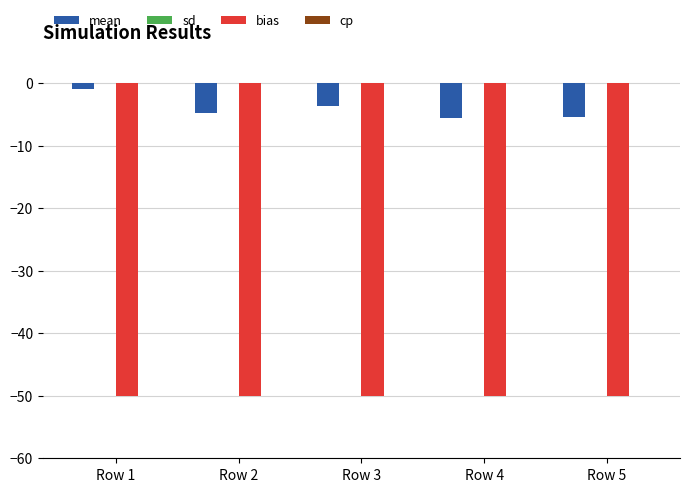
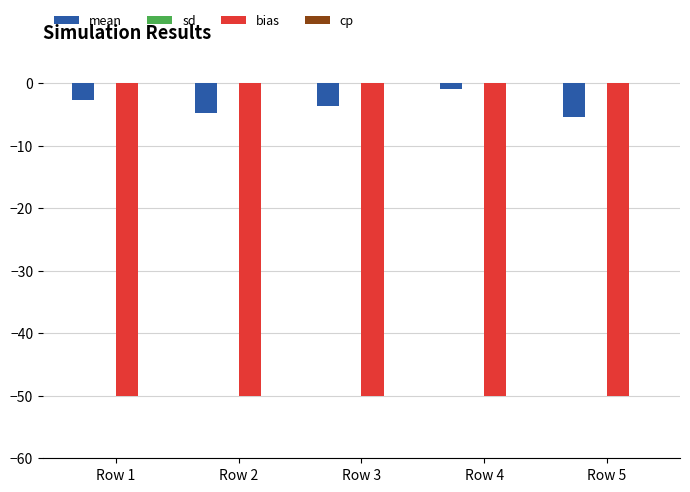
mean, Row 1: -1 -> -3
mean, Row 4: -5 -> -1
